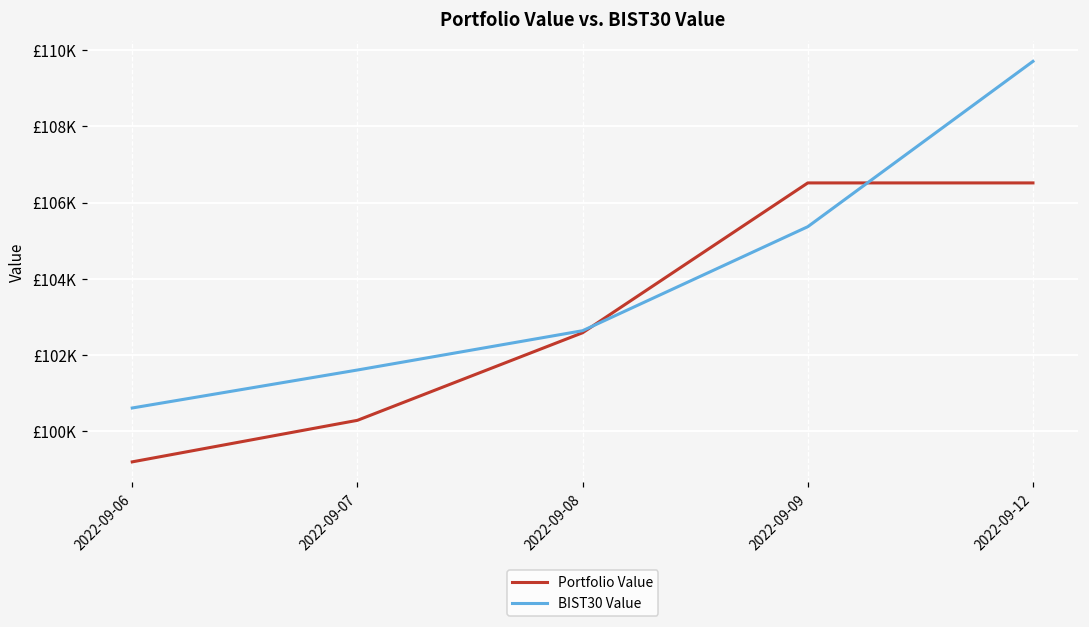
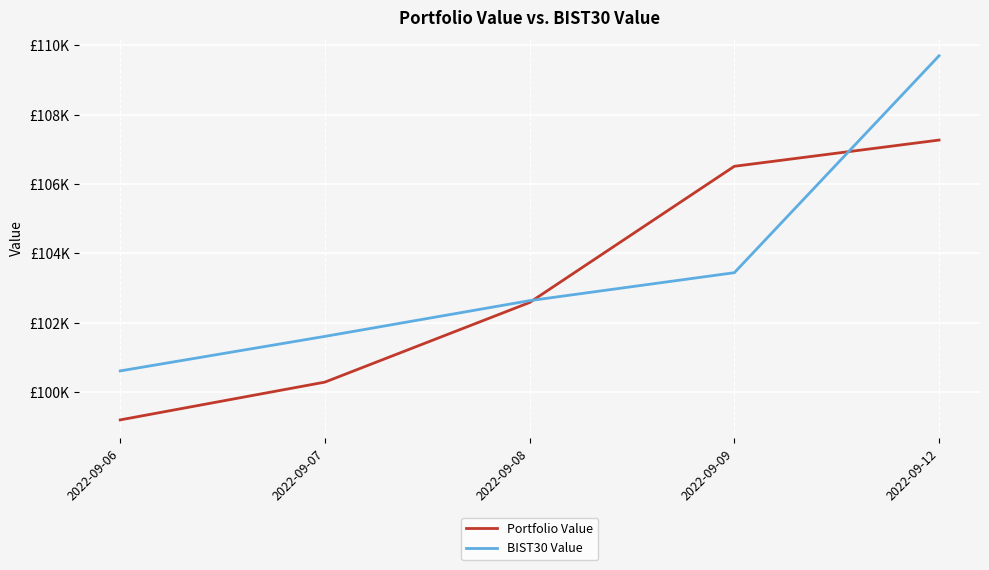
BIST30 Value, 2022-09-09: £105400 -> £103400
Portfolio Value, 2022-09-12: £106500 -> £107300
